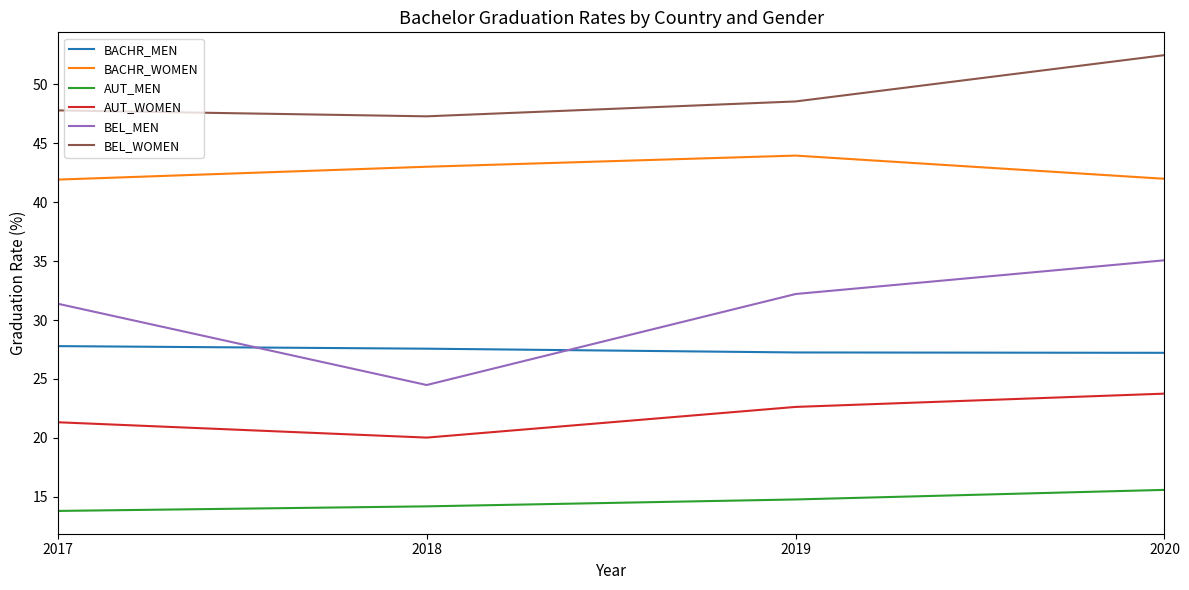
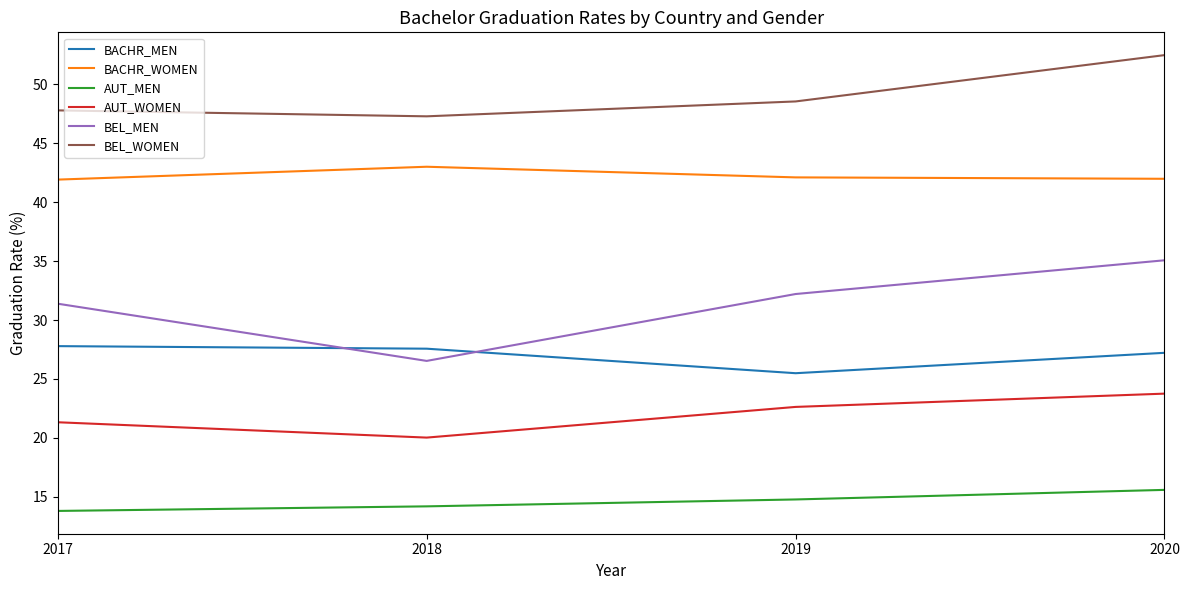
BEL_MEN, 2018: 24.5 -> 26.5
BACHR_MEN, 2019: 27.3 -> 25.5
BACHR_WOMEN, 2019: 43.9 -> 42.1
